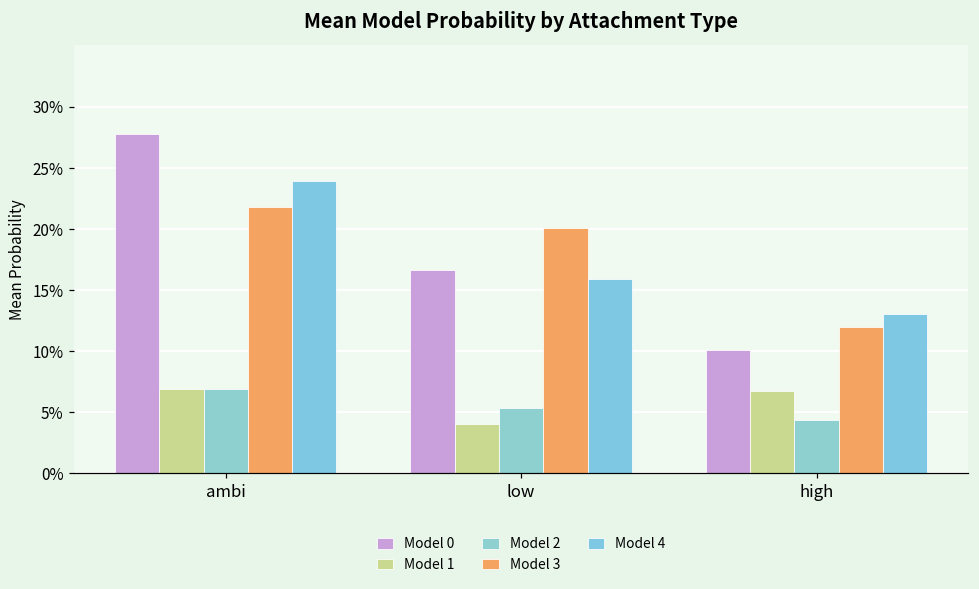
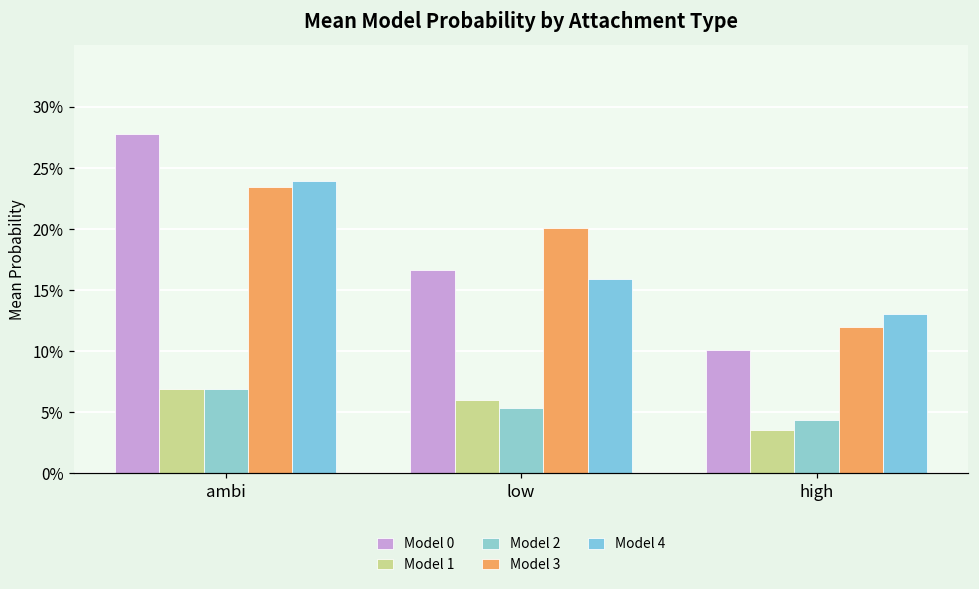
Model 3, ambi: 21.8% -> 23.4%
Model 1, low: 4.0% -> 6.0%
Model 1, high: 6.7% -> 3.6%
